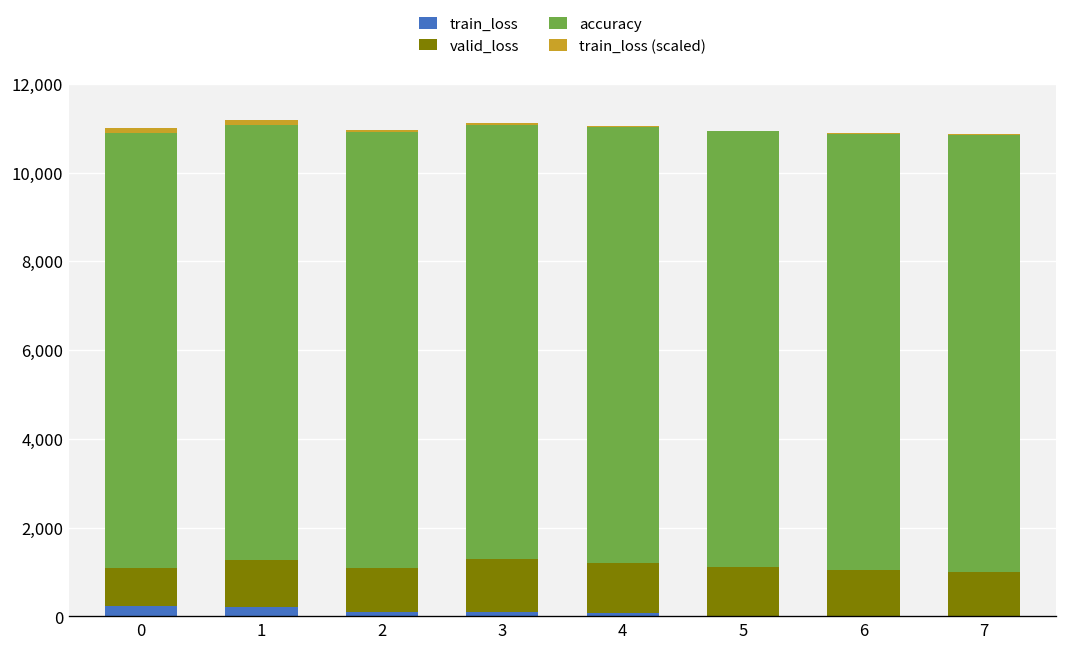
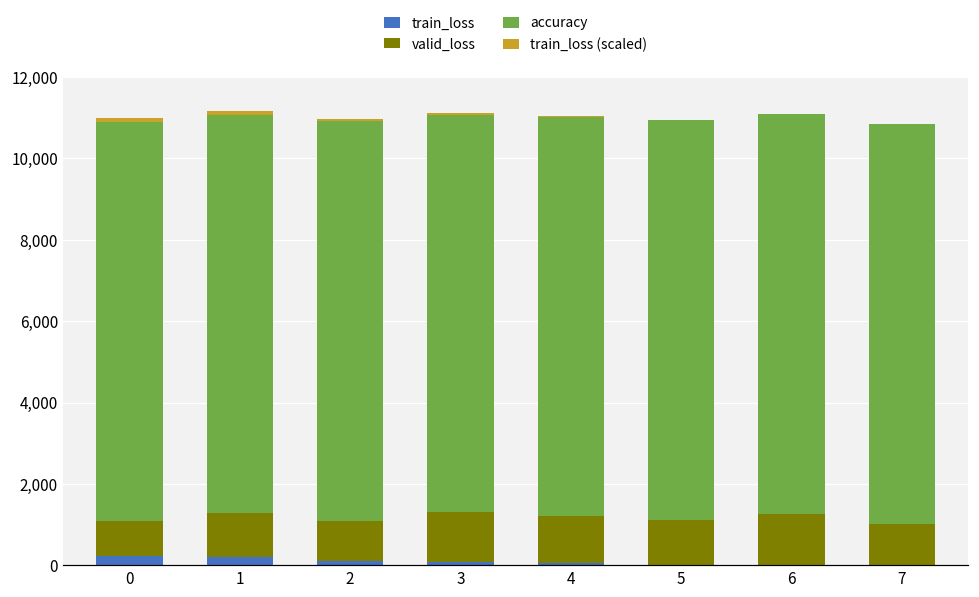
valid_loss, 6: 1,000 -> 1,200
